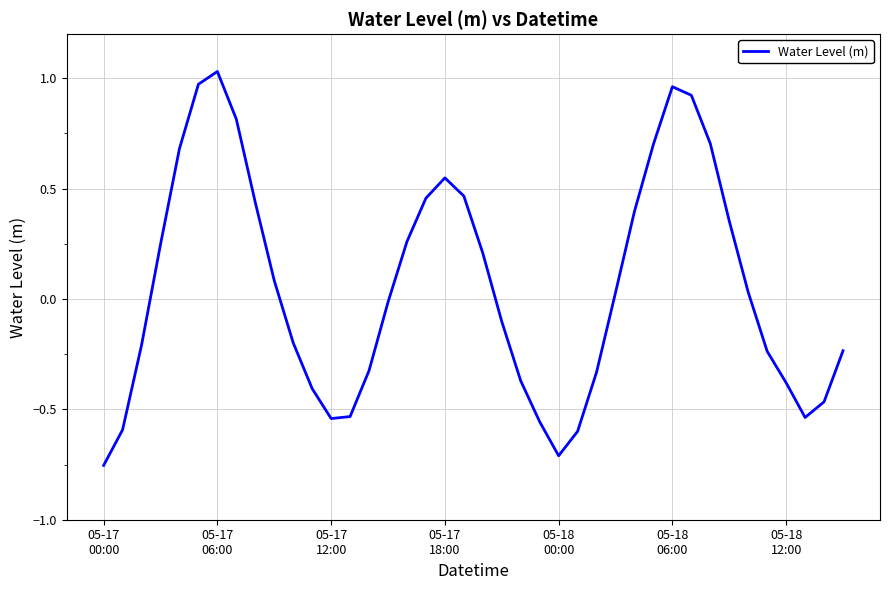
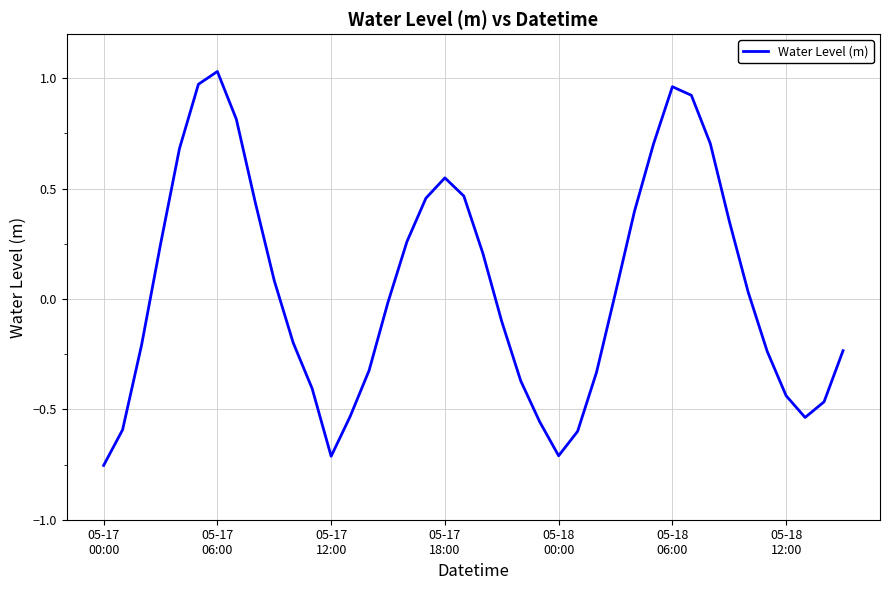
05-17 12:00: -0.54 -> -0.71
05-18 12:00: -0.38 -> -0.44
